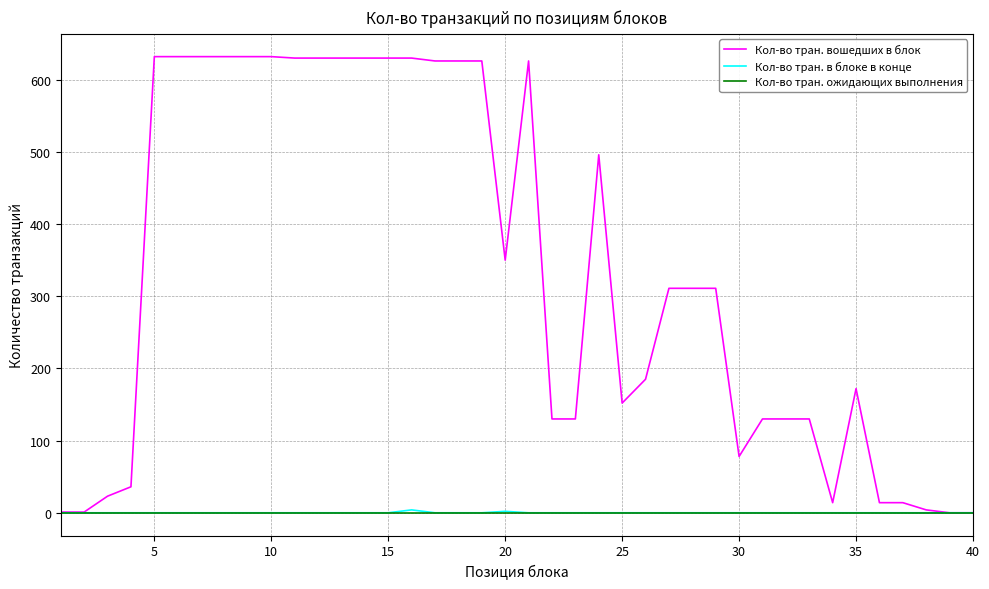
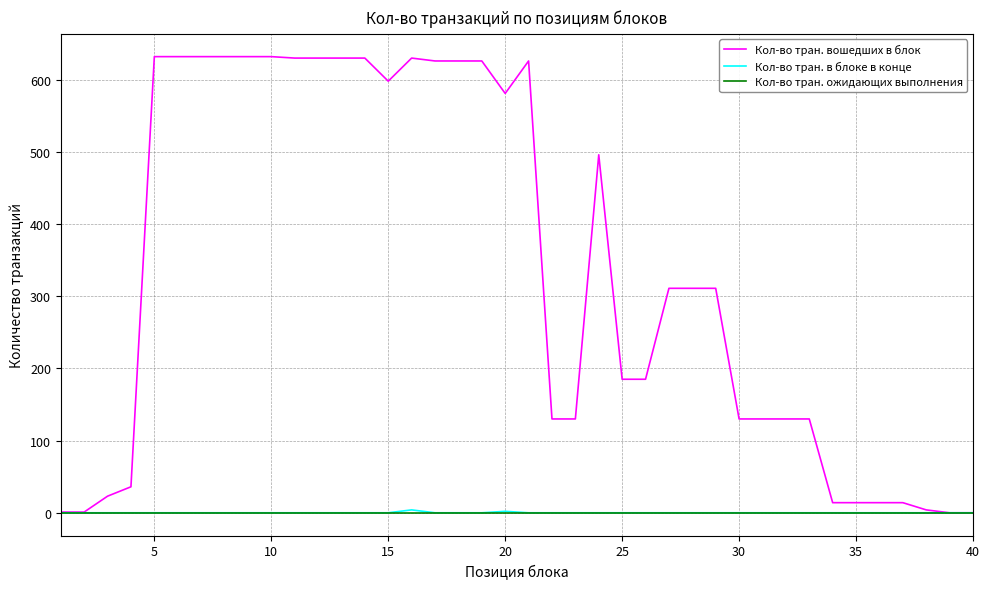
Кол-во тран. вошедших в блок, 15: 630 -> 600
Кол-во тран. вошедших в блок, 20: 350 -> 580
Кол-во тран. вошедших в блок, 25: 150 -> 190
Кол-во тран. вошедших в блок, 30: 80 -> 130
Кол-во тран. вошедших в блок, 35: 170 -> 10
